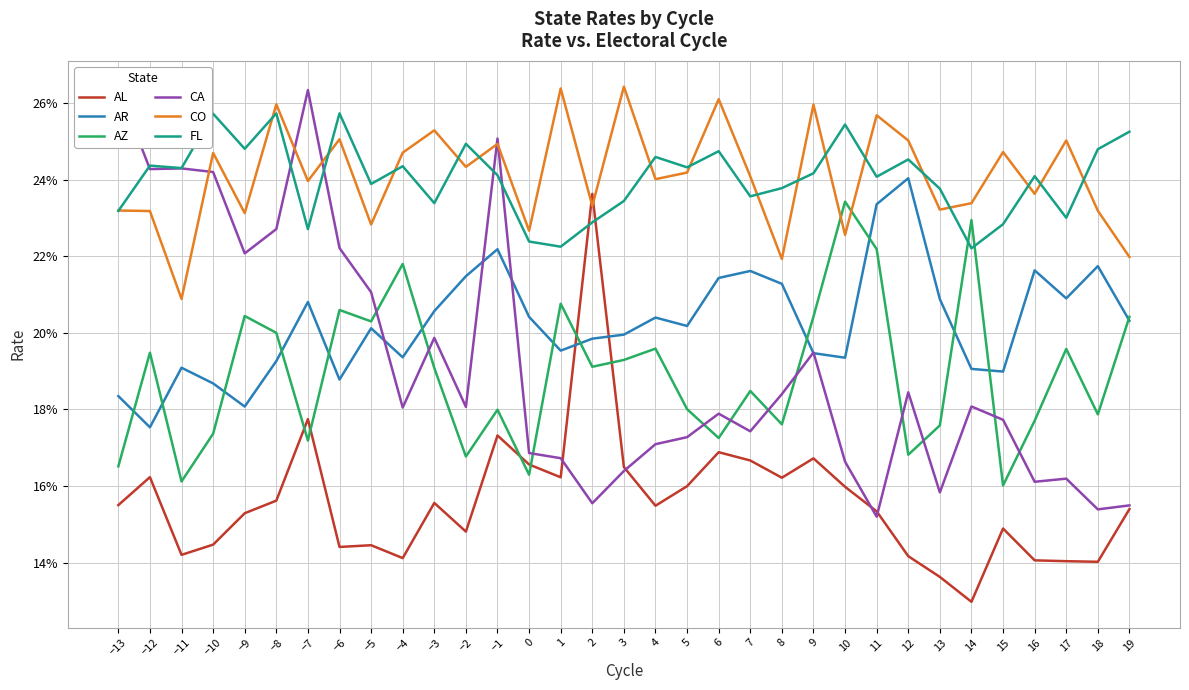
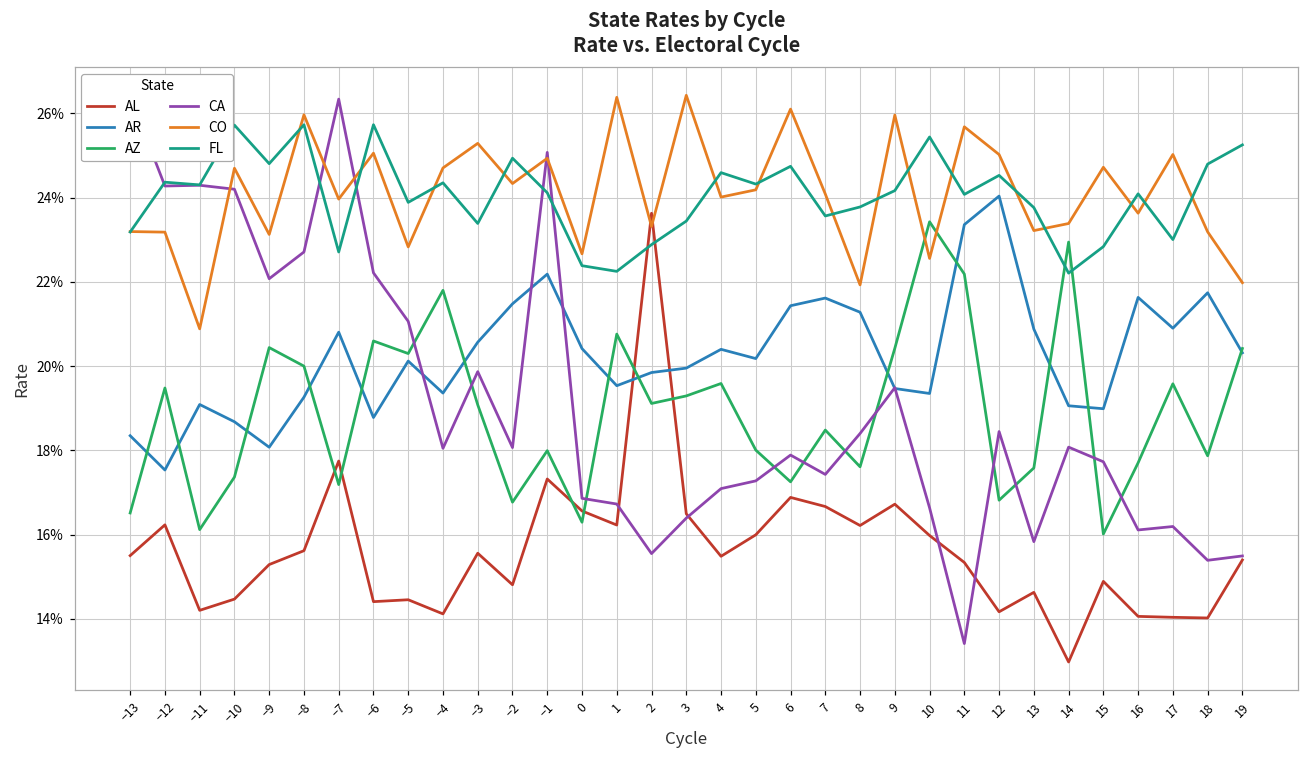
CA, 11: 15.2% -> 13.4%
AL, 13: 13.6% -> 14.6%
